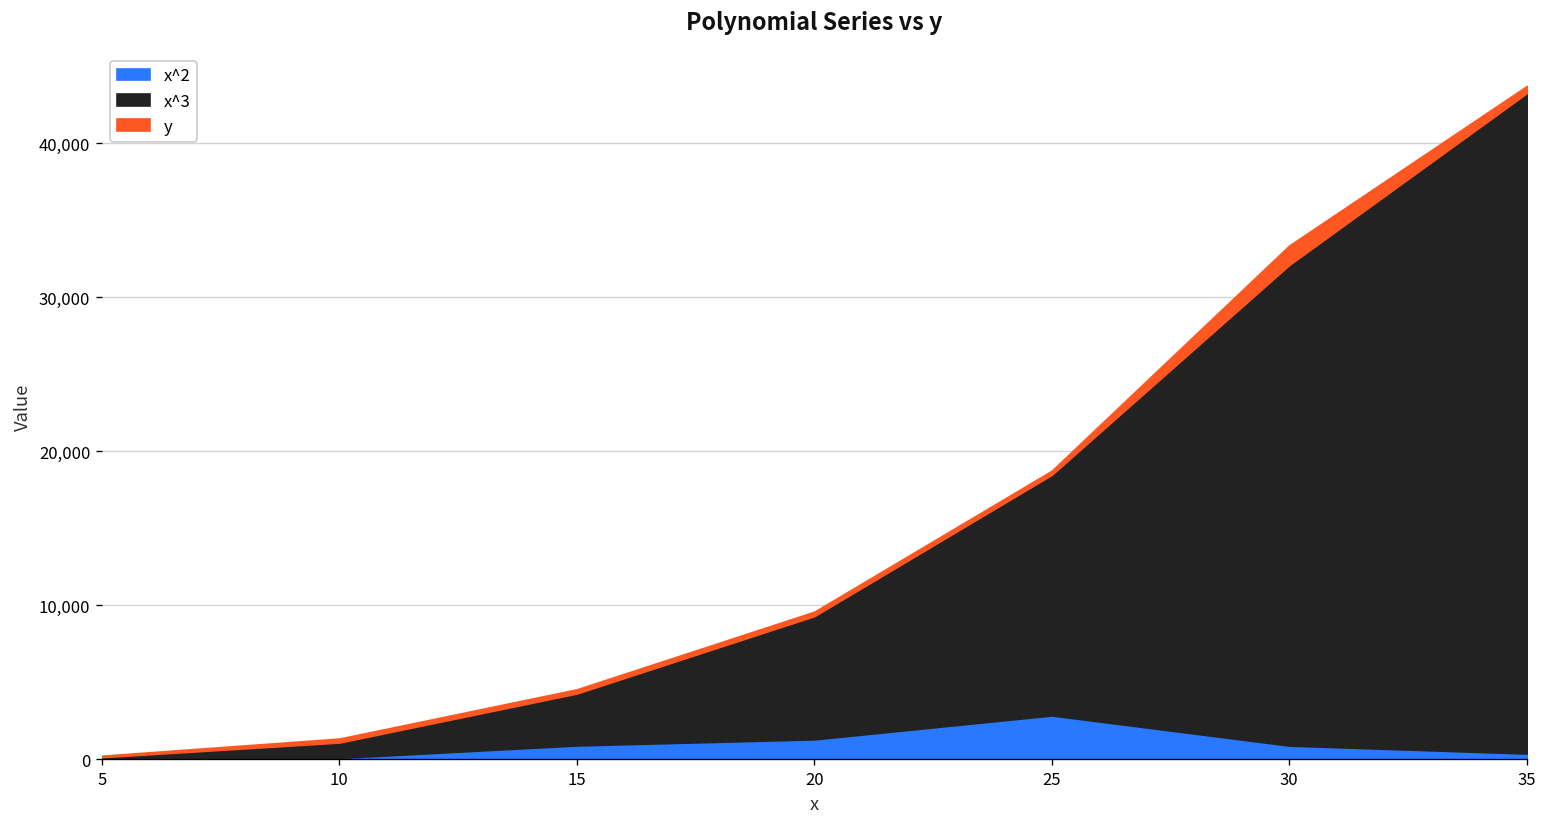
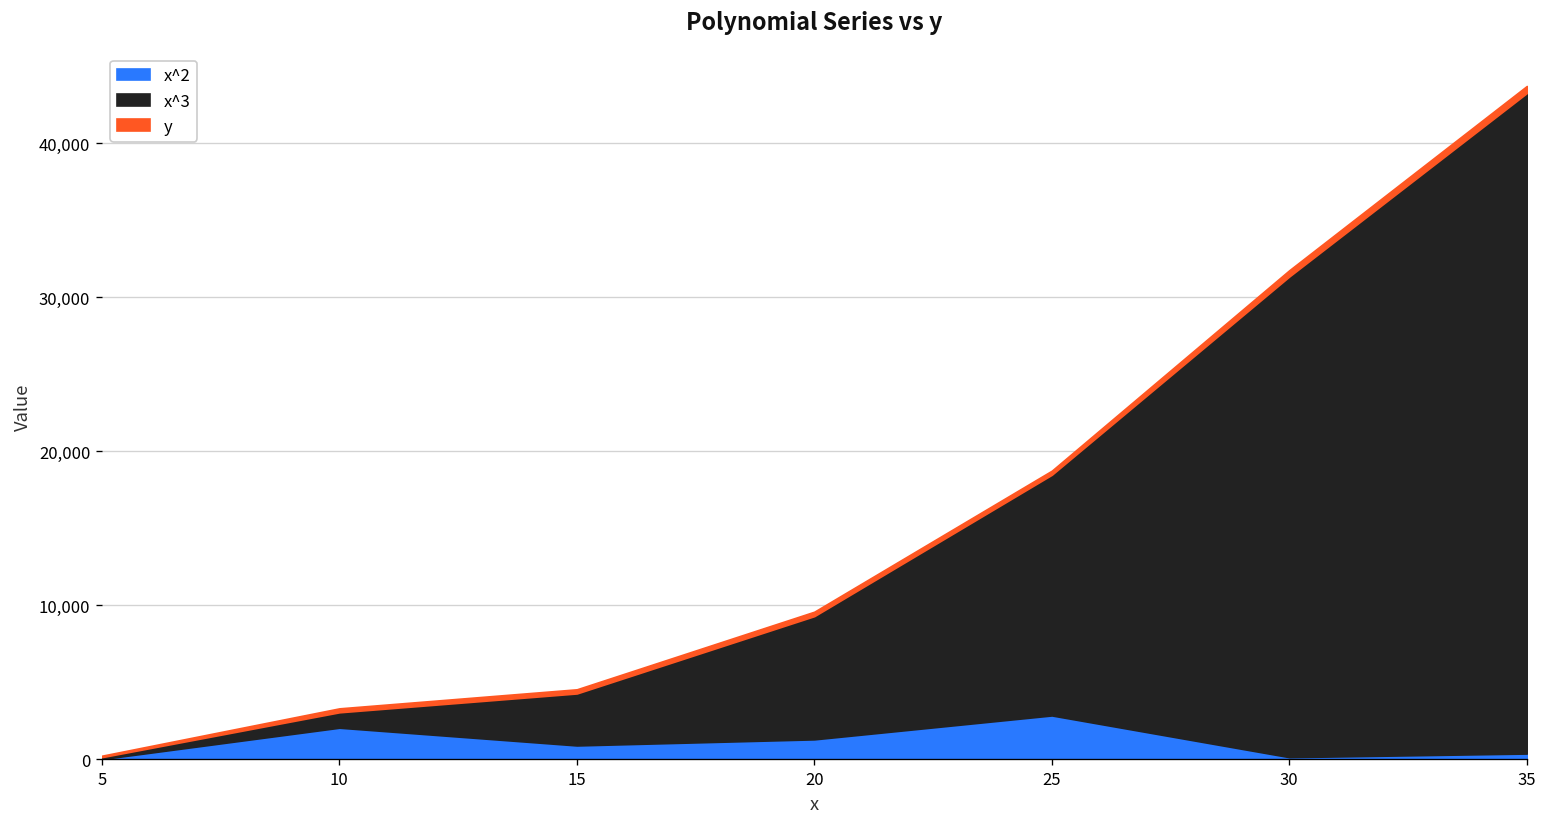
x^2, 10: 100 -> 2,100
x^2, 30: 900 -> 200
y, 30: 1,300 -> 400
